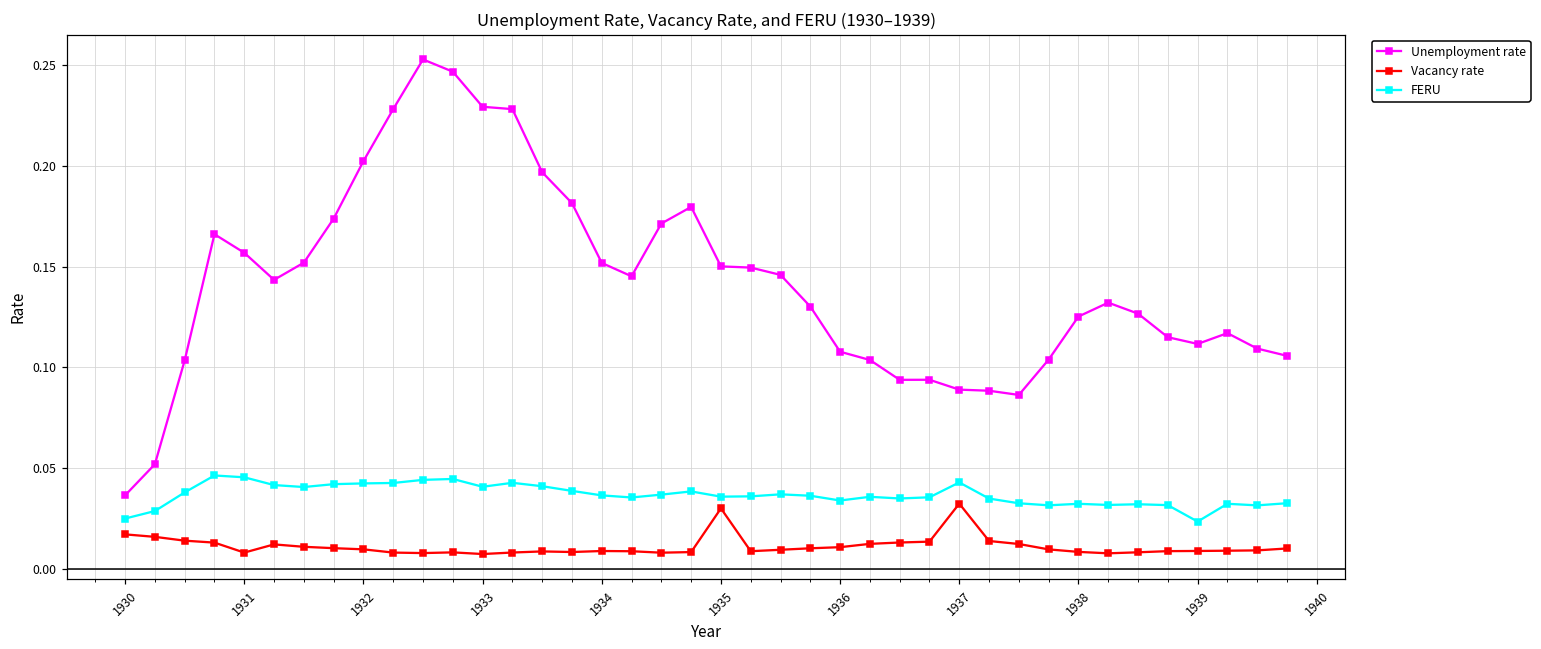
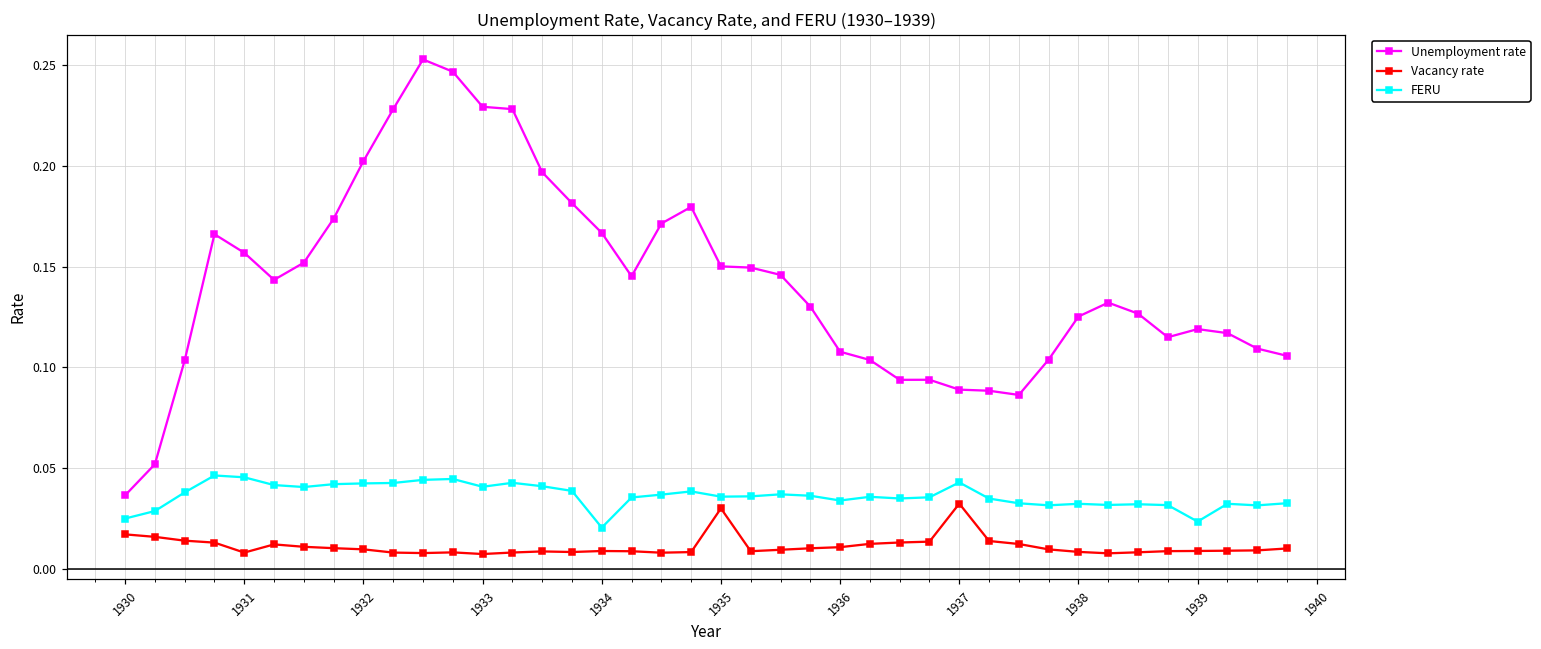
Unemployment rate, 1934: 0.152 -> 0.167
FERU, 1934: 0.036 -> 0.020
Unemployment rate, 1939: 0.112 -> 0.119
